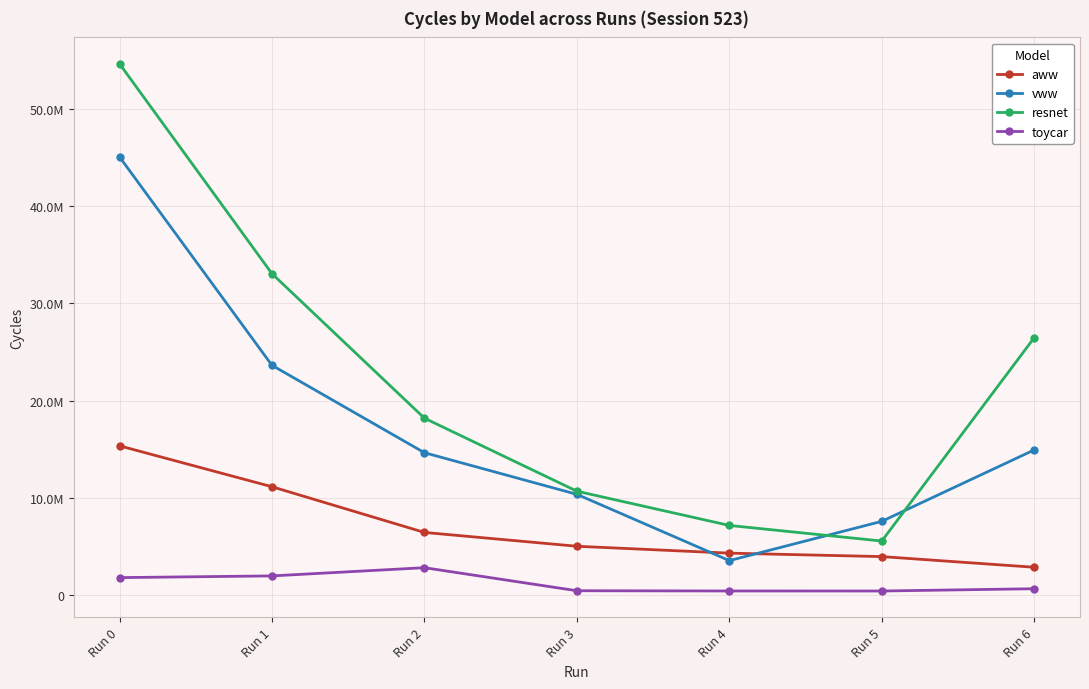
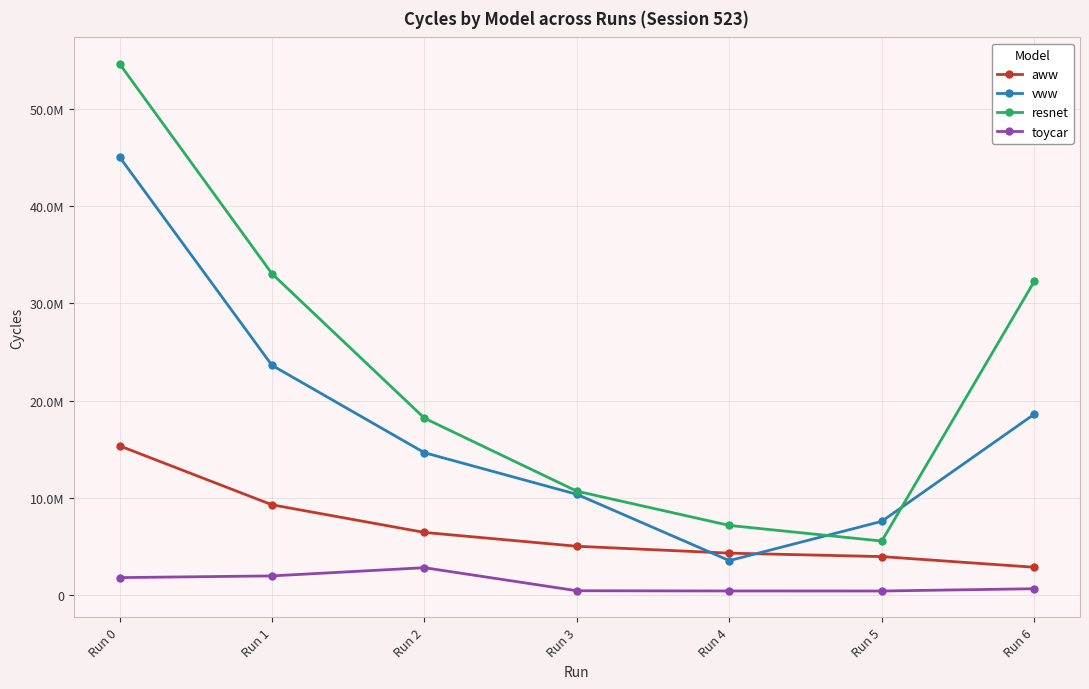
aww, Run 1: 11000000 -> 9000000
vww, Run 6: 15000000 -> 19000000
resnet, Run 6: 26000000 -> 32000000
